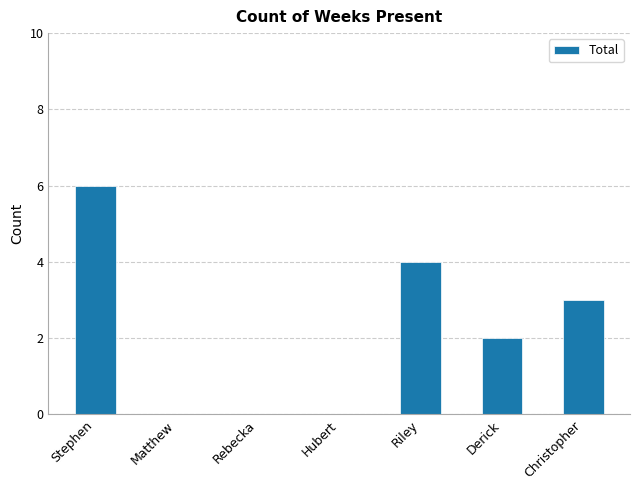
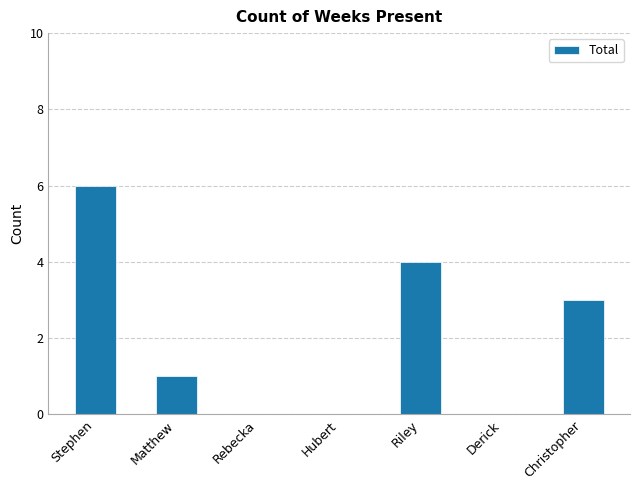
Matthew: 0 -> 1
Derick: 2 -> 0
